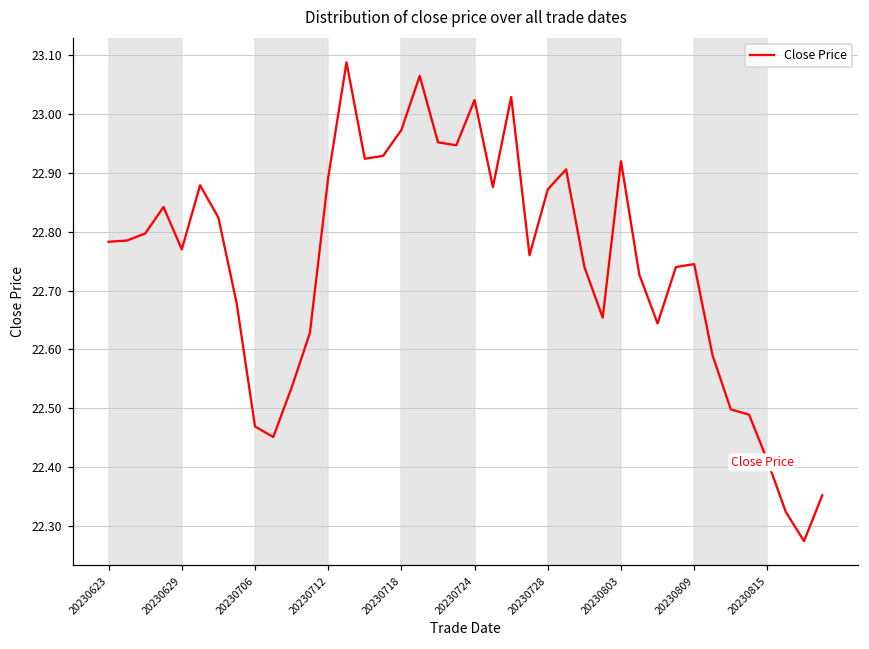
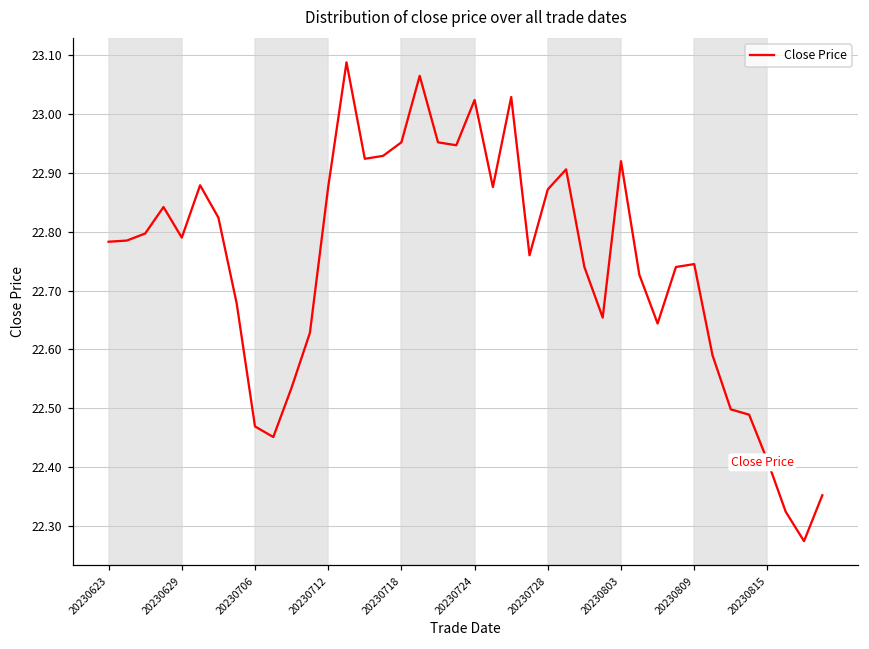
20230629: 22.77 -> 22.79
20230712: 22.89 -> 22.88
20230718: 22.97 -> 22.95
